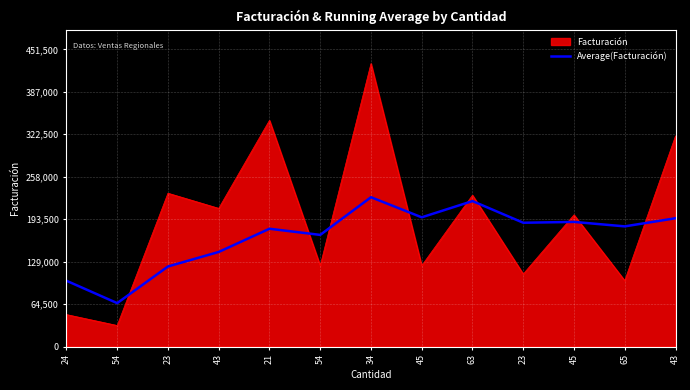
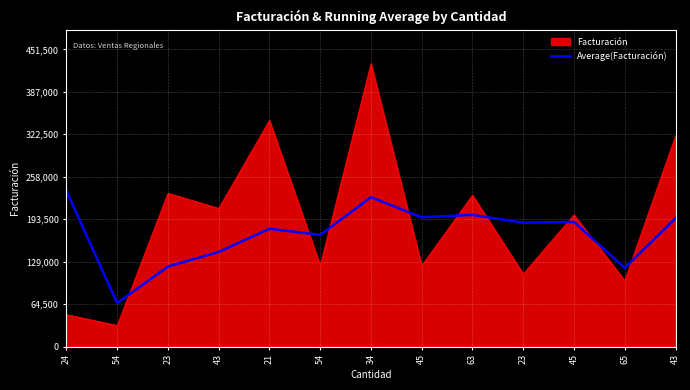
Average(Facturación), 24: 100,000 -> 240,000
Average(Facturación), 63: 220,000 -> 200,000
Average(Facturación), 65: 180,000 -> 120,000
